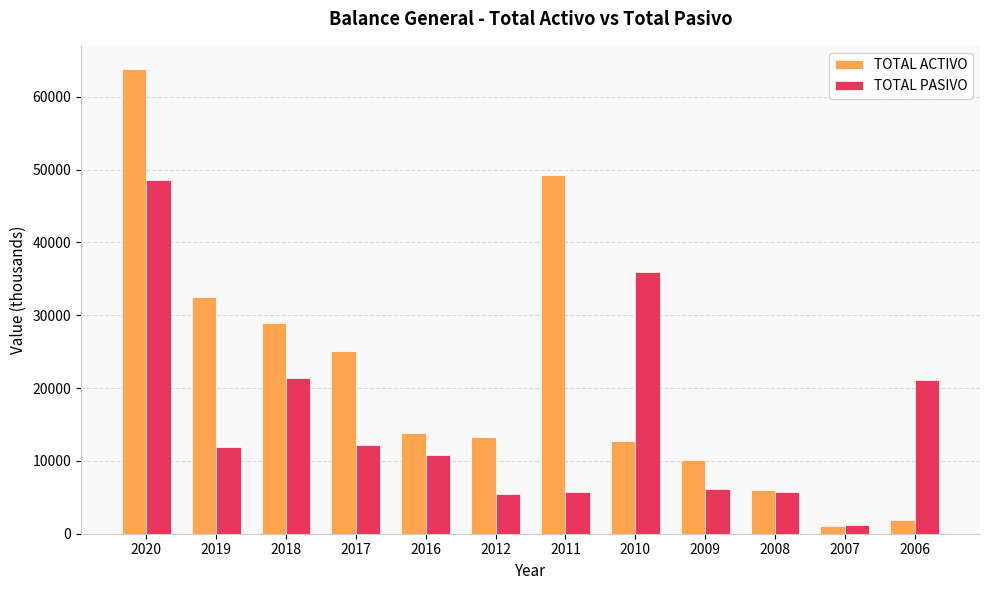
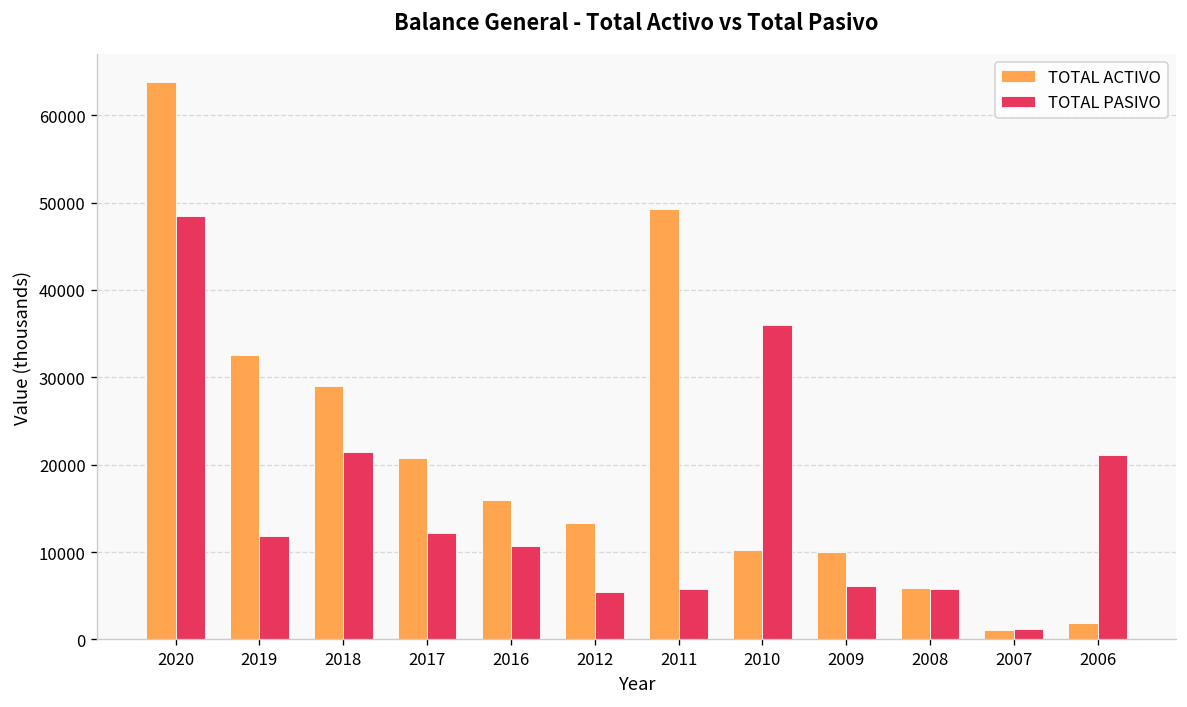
TOTAL ACTIVO, 2017: 25000 -> 21000
TOTAL ACTIVO, 2016: 14000 -> 16000
TOTAL ACTIVO, 2010: 13000 -> 10000
